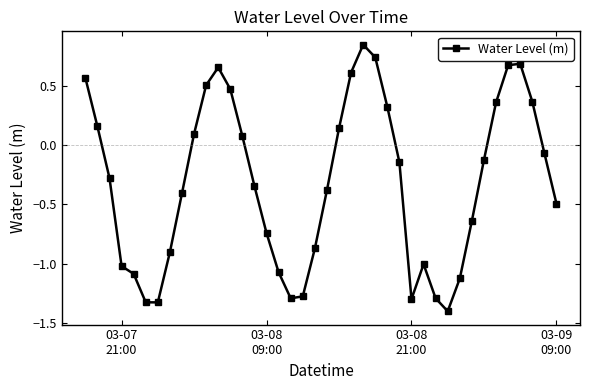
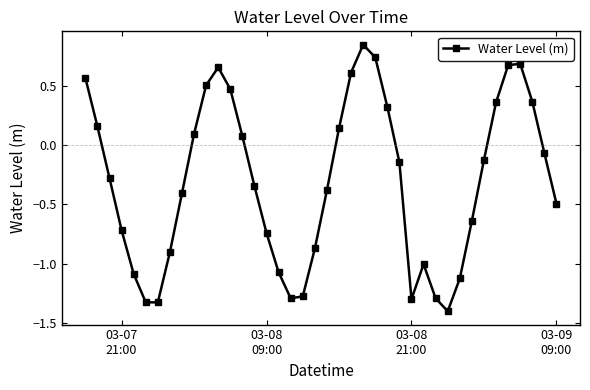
03-07 21:00: -1.02 -> -0.72
